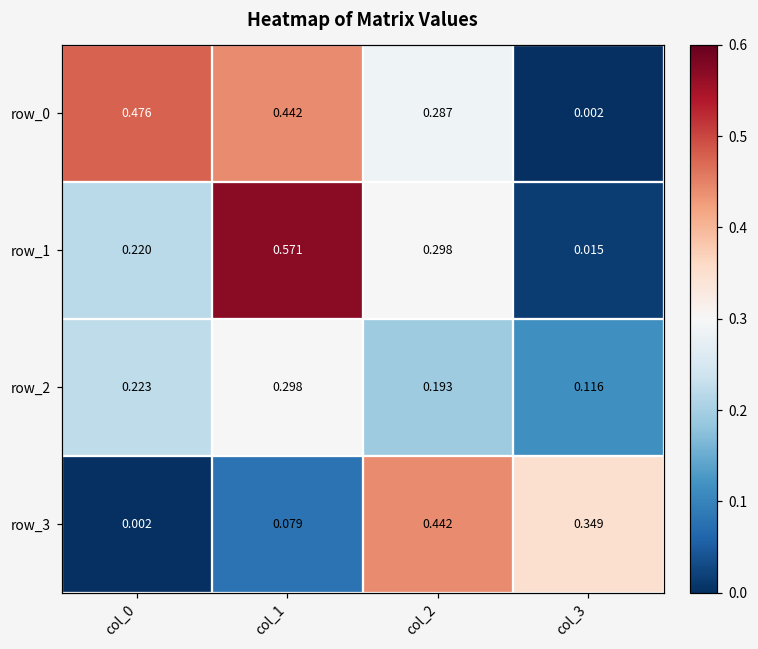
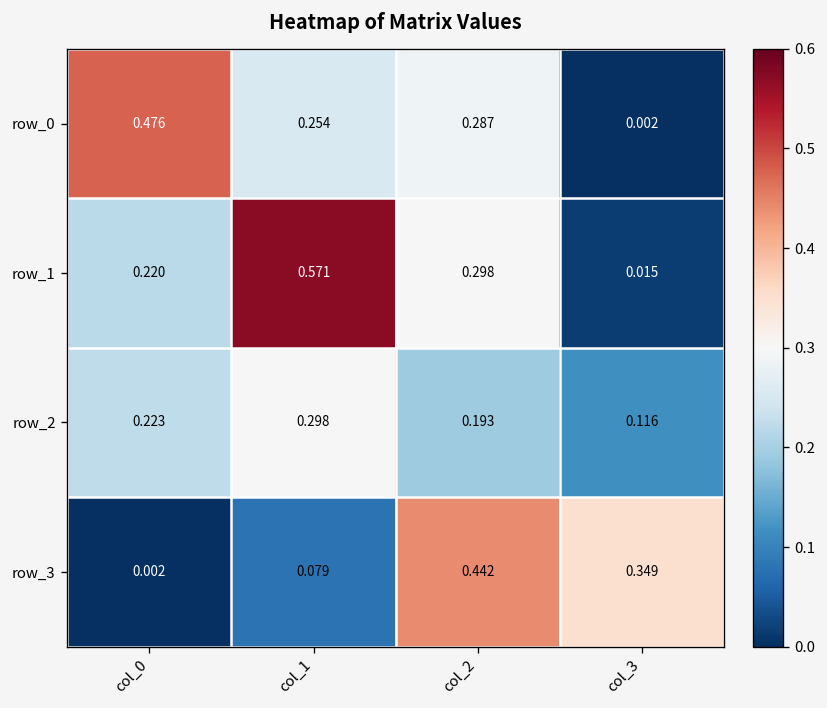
row_0, col_1: 0.442 -> 0.254
